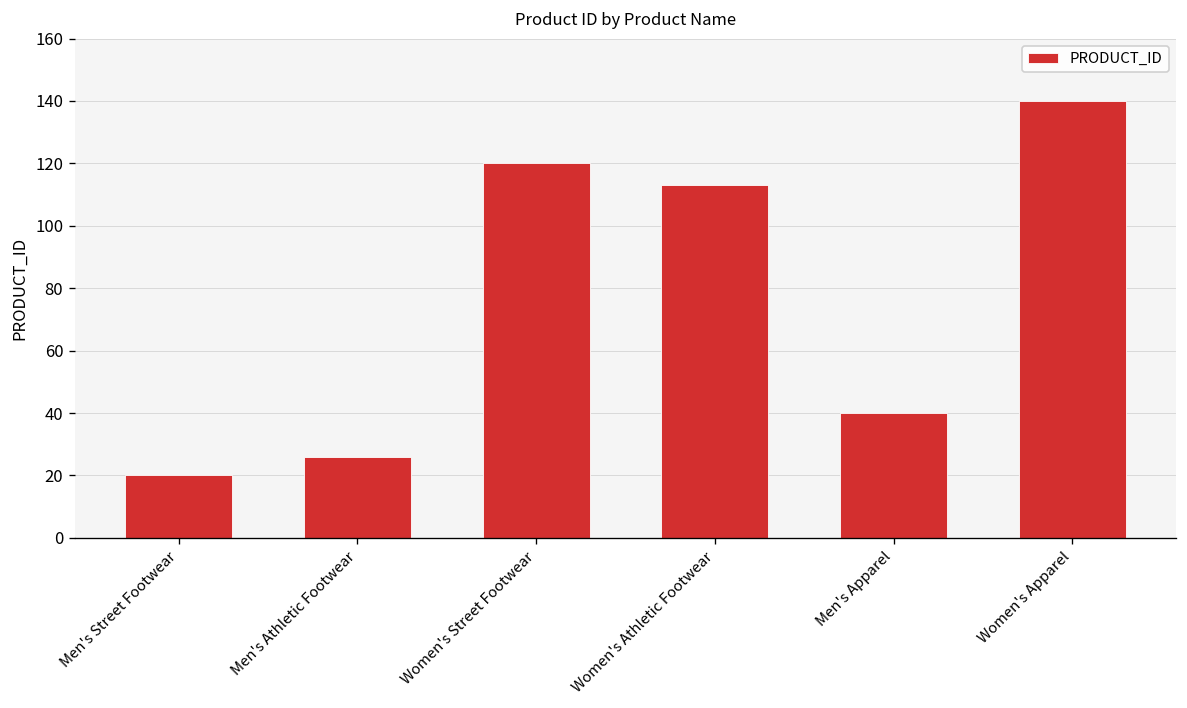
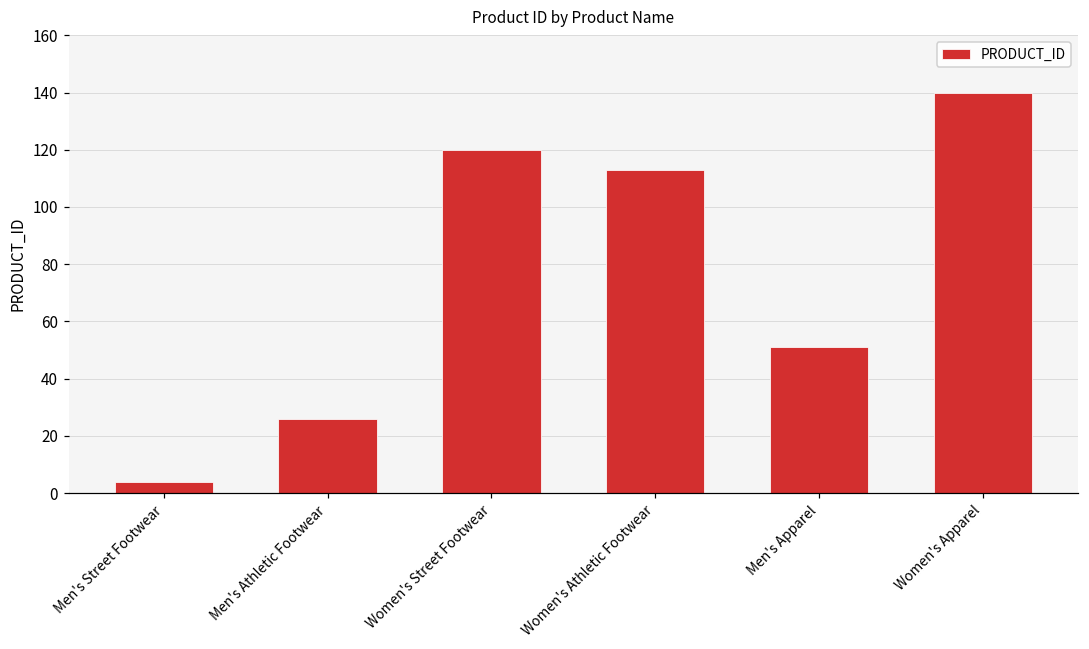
Men's Street Footwear: 20 -> 4
Men's Apparel: 40 -> 51
